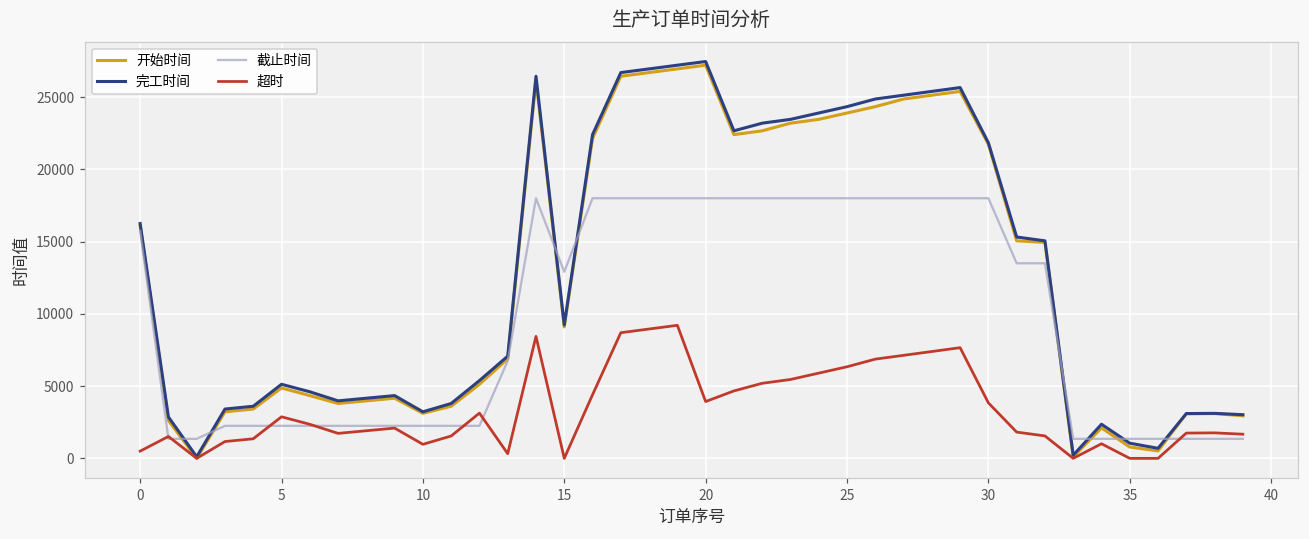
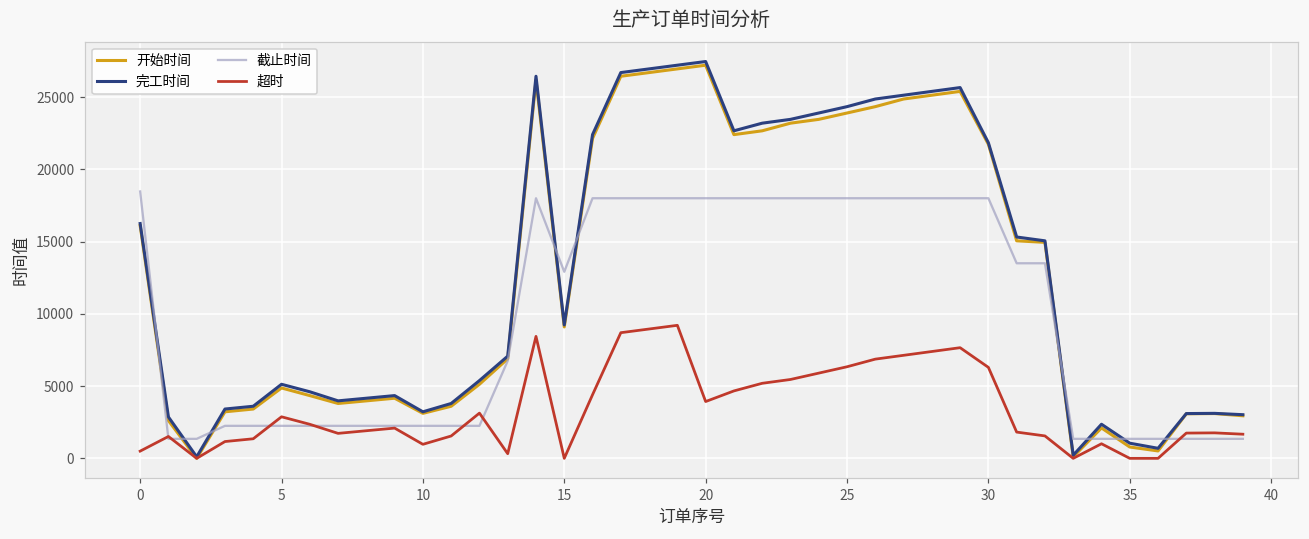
截止时间, 0: 15800 -> 18500
超时, 30: 3800 -> 6300
